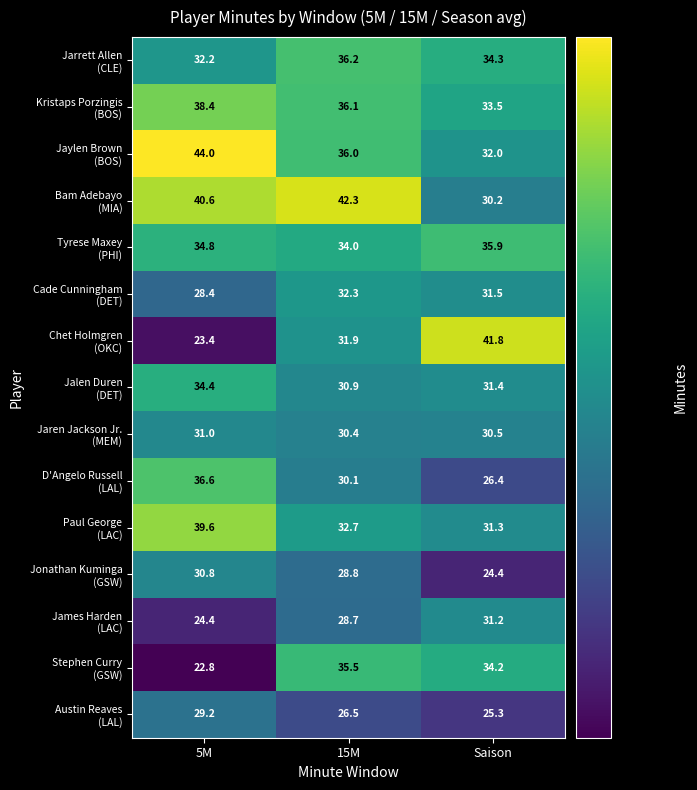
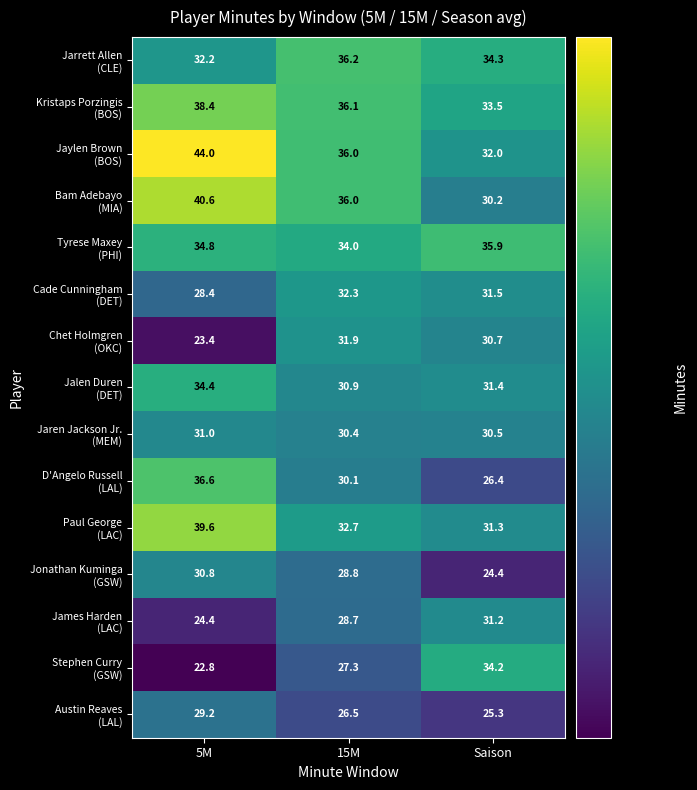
Bam Adebayo (MIA), 15M: 42.3 -> 36.0
Chet Holmgren (OKC), Saison: 41.8 -> 30.7
Stephen Curry (GSW), 15M: 35.5 -> 27.3
